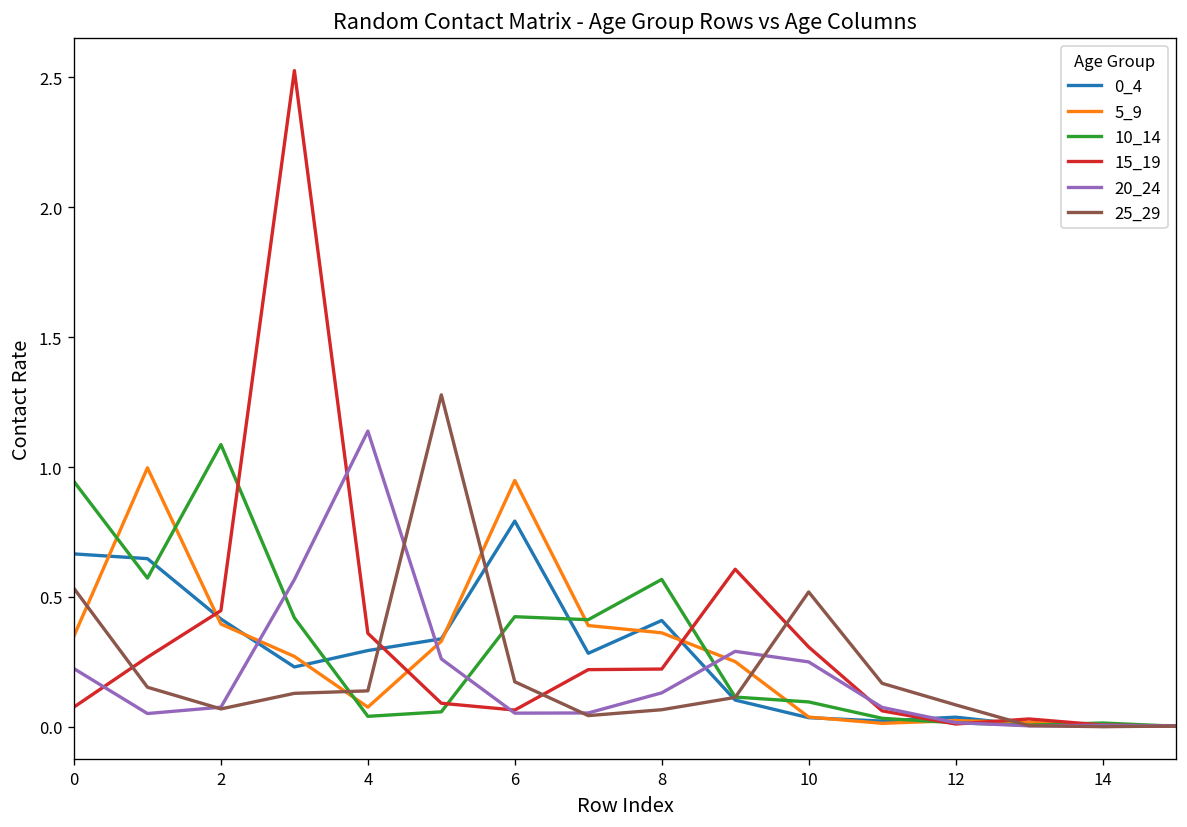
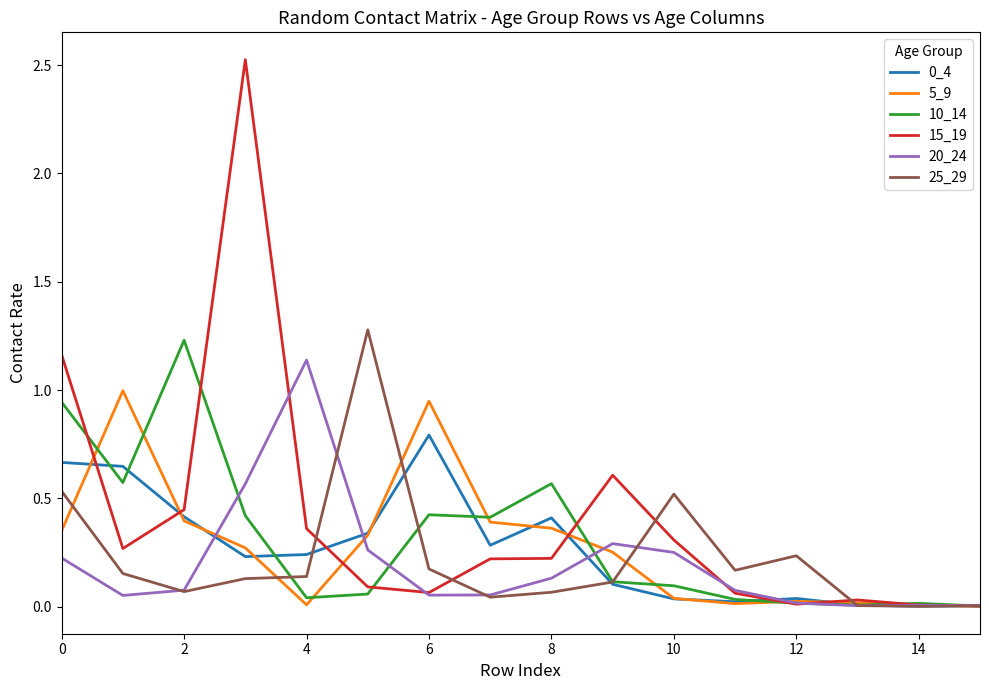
15_19, 0: 0.08 -> 1.16
10_14, 2: 1.09 -> 1.23
0_4, 4: 0.29 -> 0.24
5_9, 4: 0.08 -> 0.01
25_29, 12: 0.09 -> 0.23
